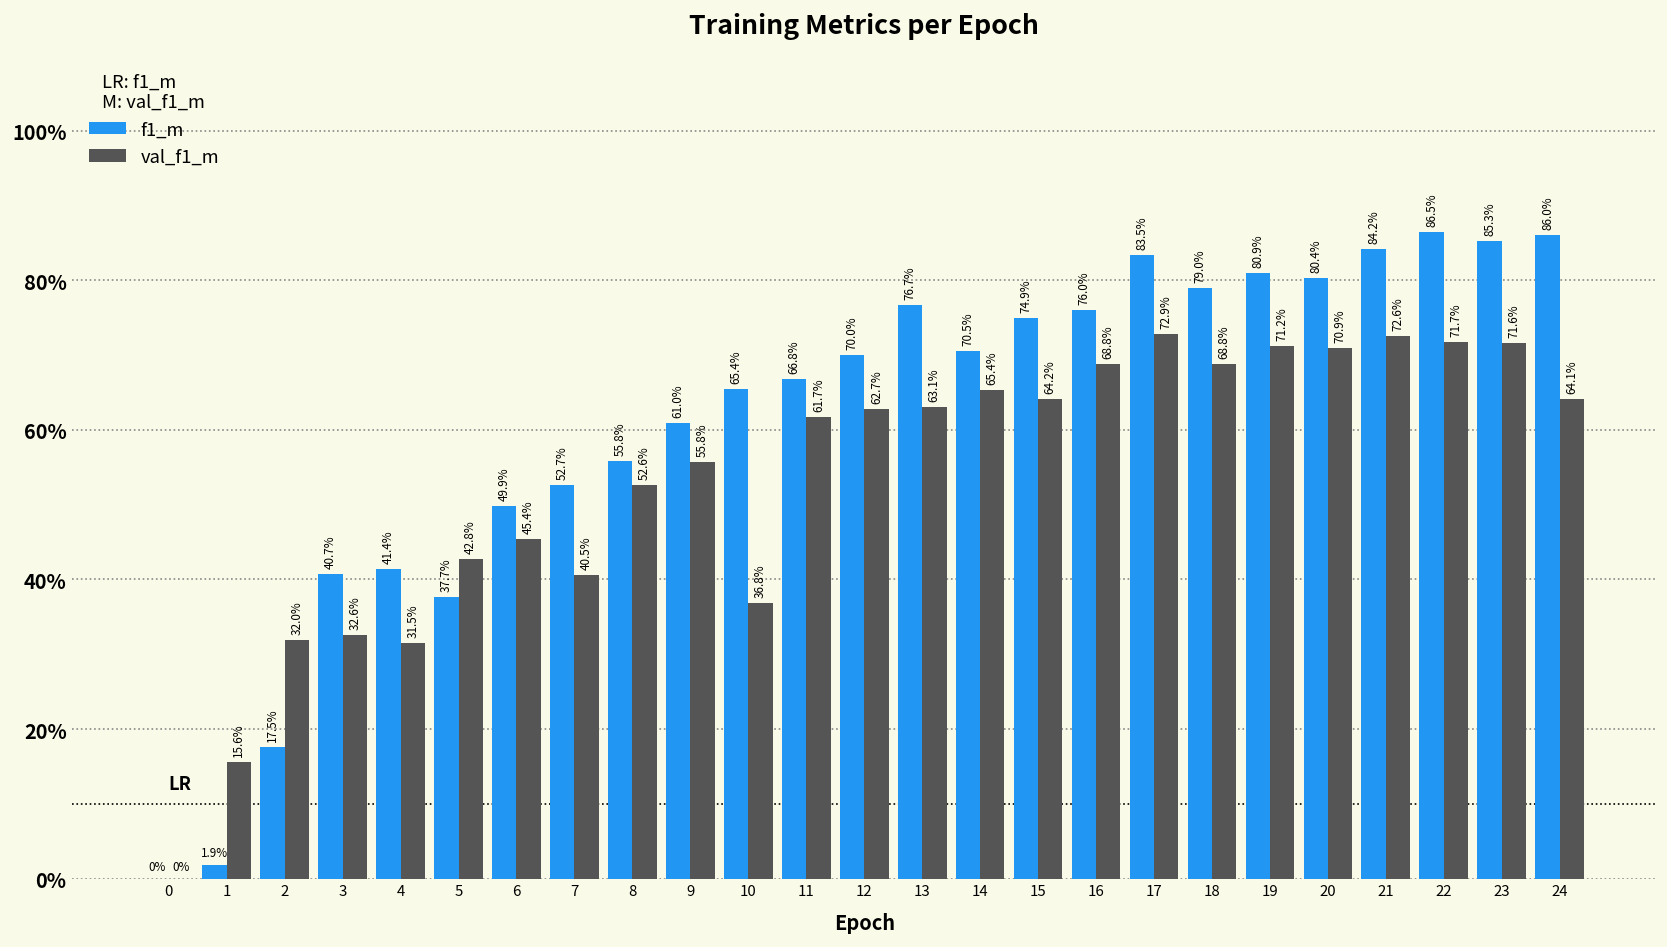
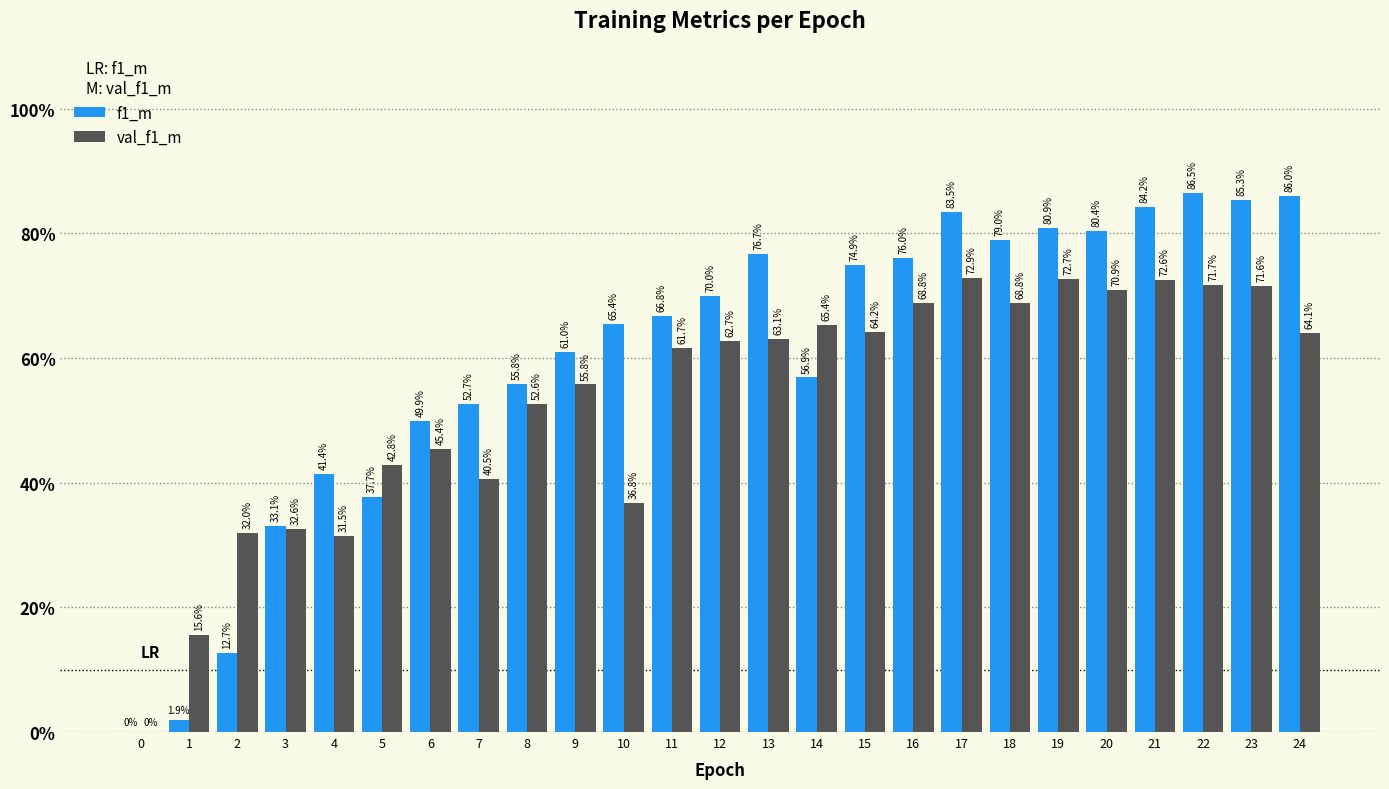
f1_m, 2: 17.5% -> 12.7%
f1_m, 3: 40.7% -> 33.1%
f1_m, 14: 70.5% -> 56.9%
val_f1_m, 19: 71.2% -> 72.7%
